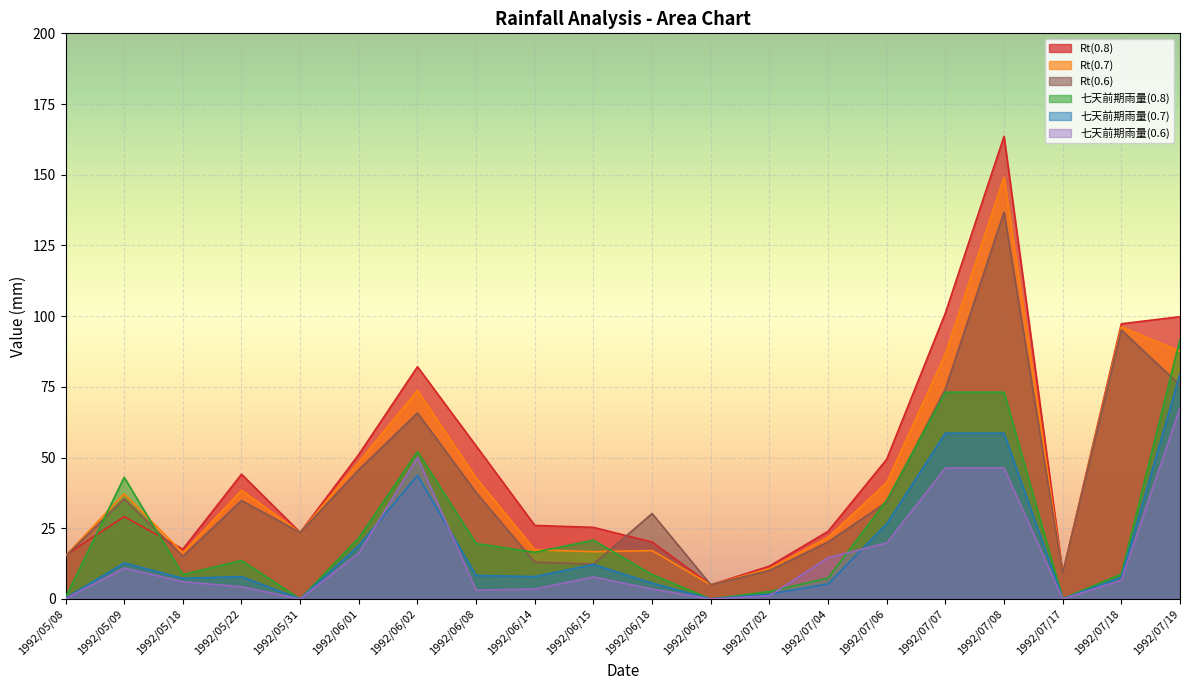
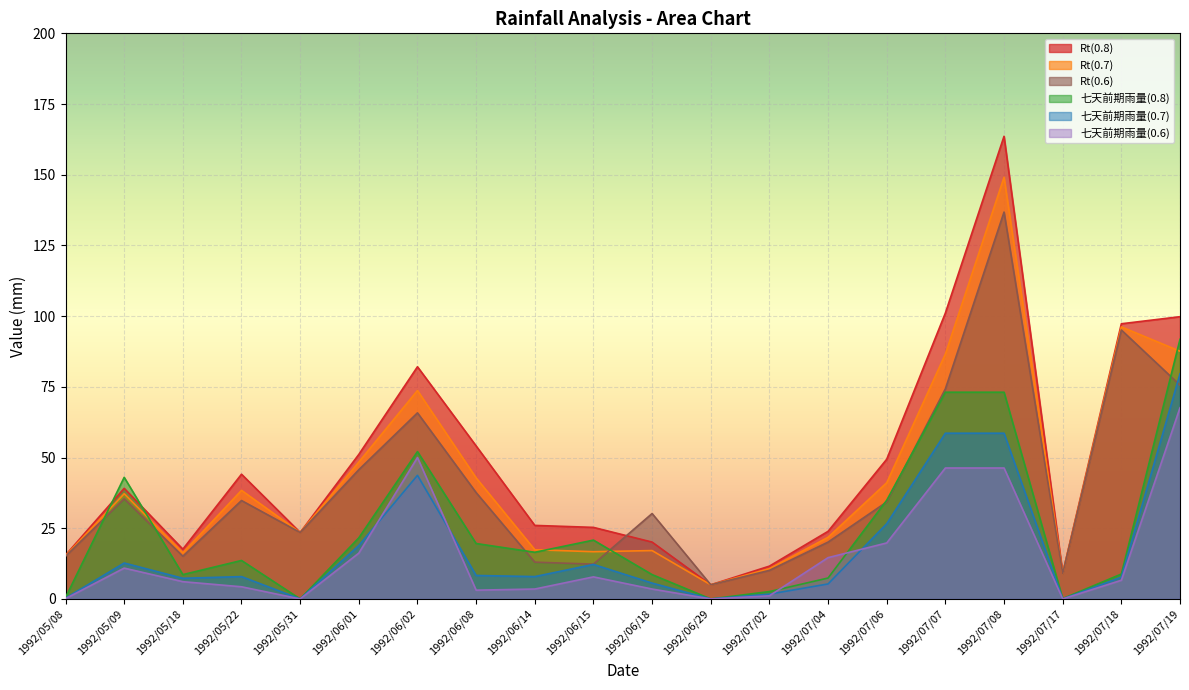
Rt(0.8), 1992/05/09: 29 -> 39
